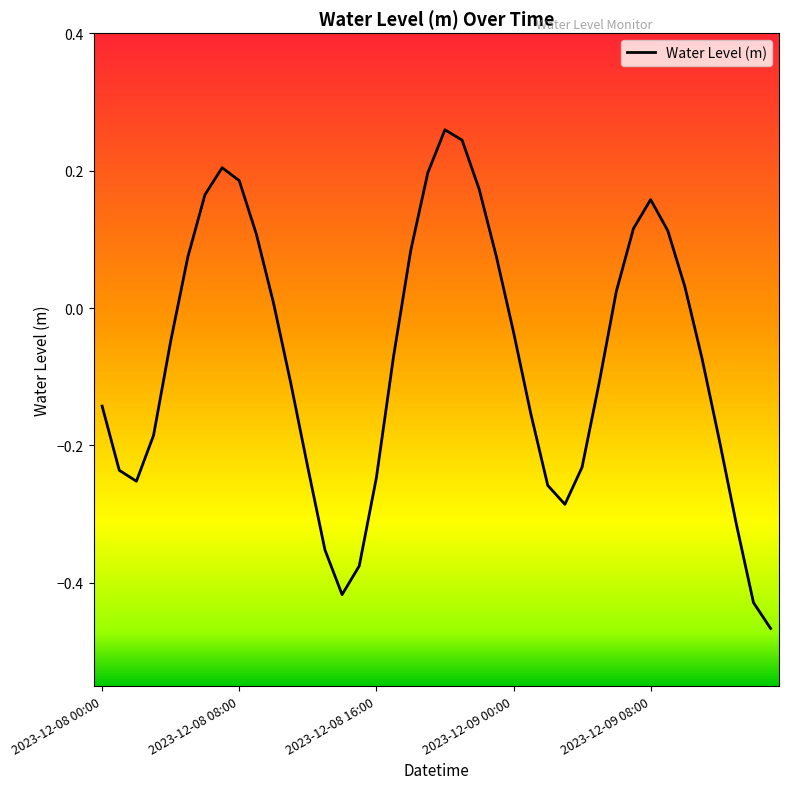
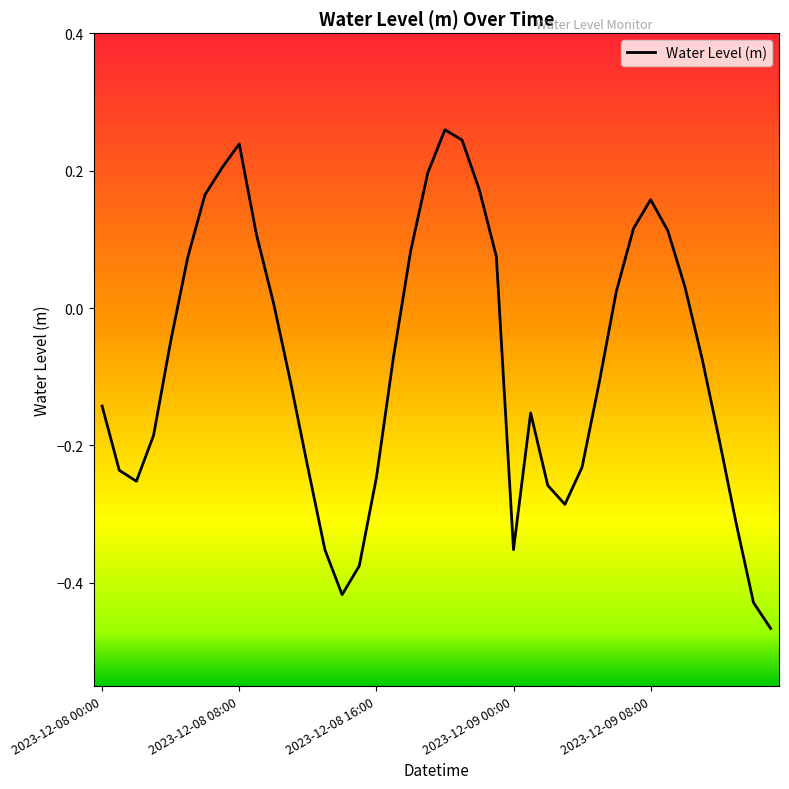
2023-12-08 08:00: 0.19 -> 0.24
2023-12-09 00:00: -0.03 -> -0.35
